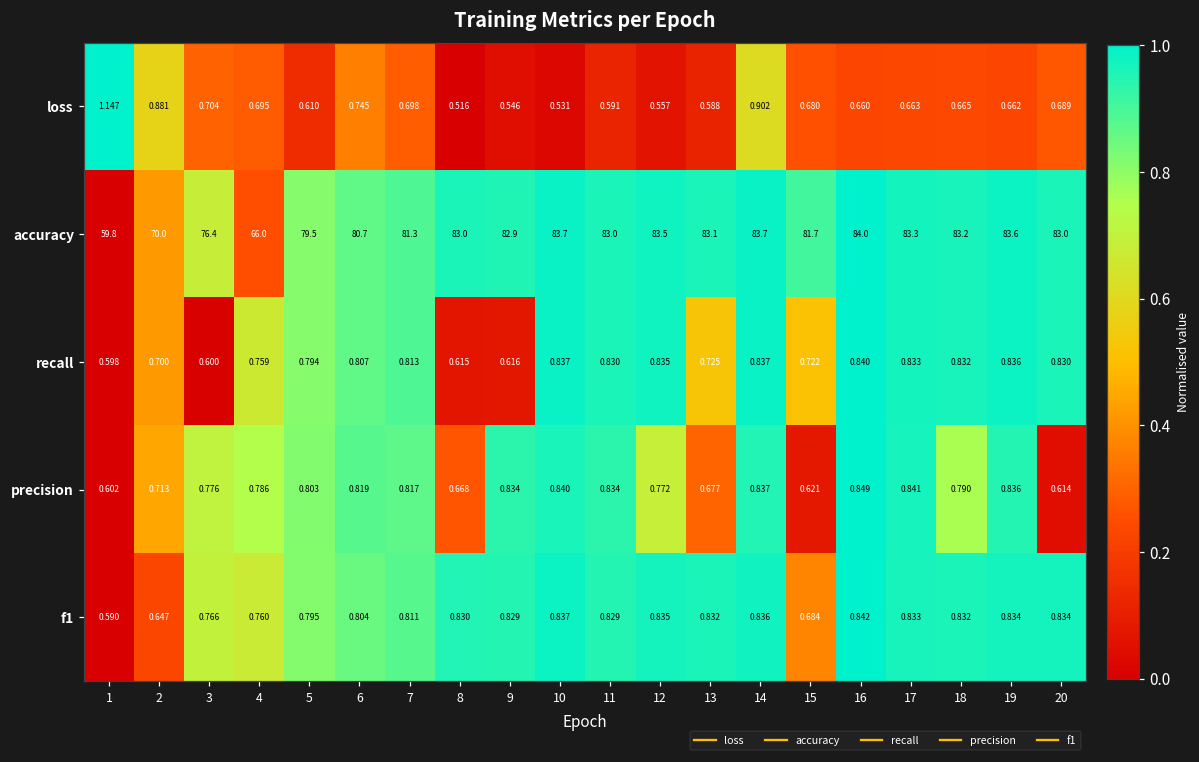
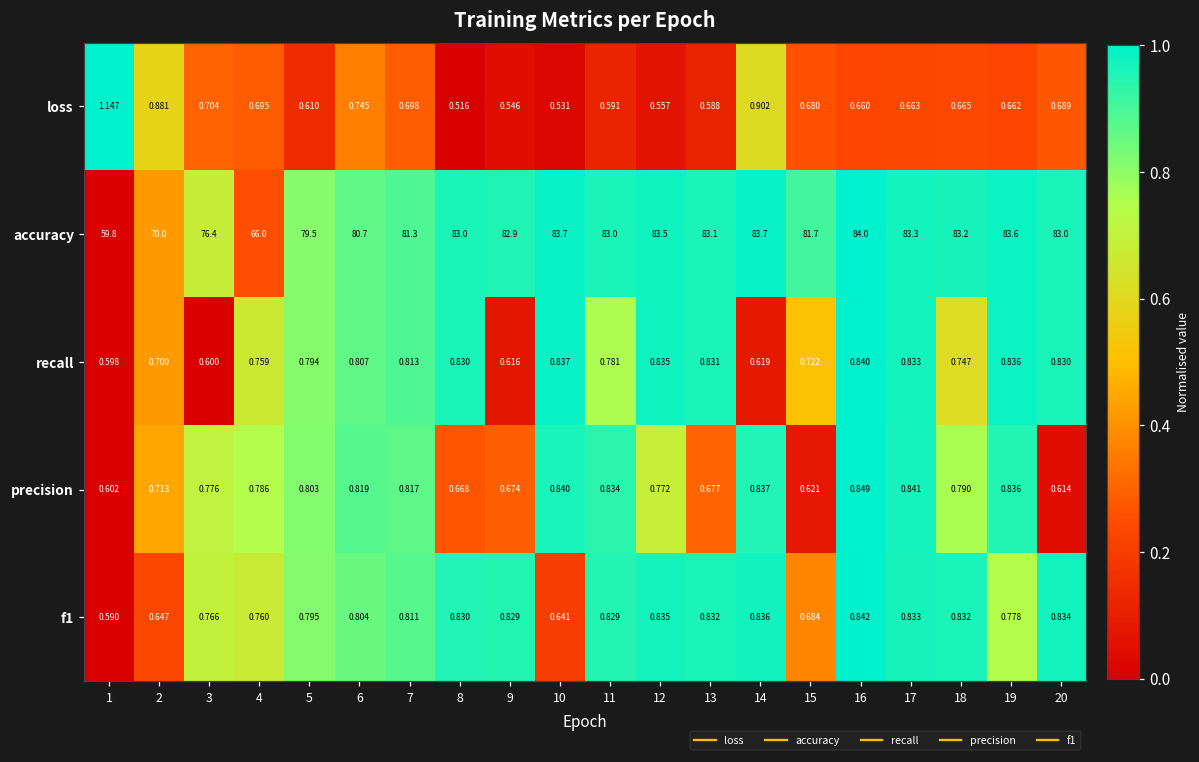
recall, 8: 0.615 -> 0.830
recall, 11: 0.830 -> 0.781
recall, 13: 0.725 -> 0.831
recall, 14: 0.837 -> 0.619
recall, 18: 0.832 -> 0.747
precision, 9: 0.834 -> 0.674
f1, 10: 0.837 -> 0.641
f1, 19: 0.834 -> 0.778
